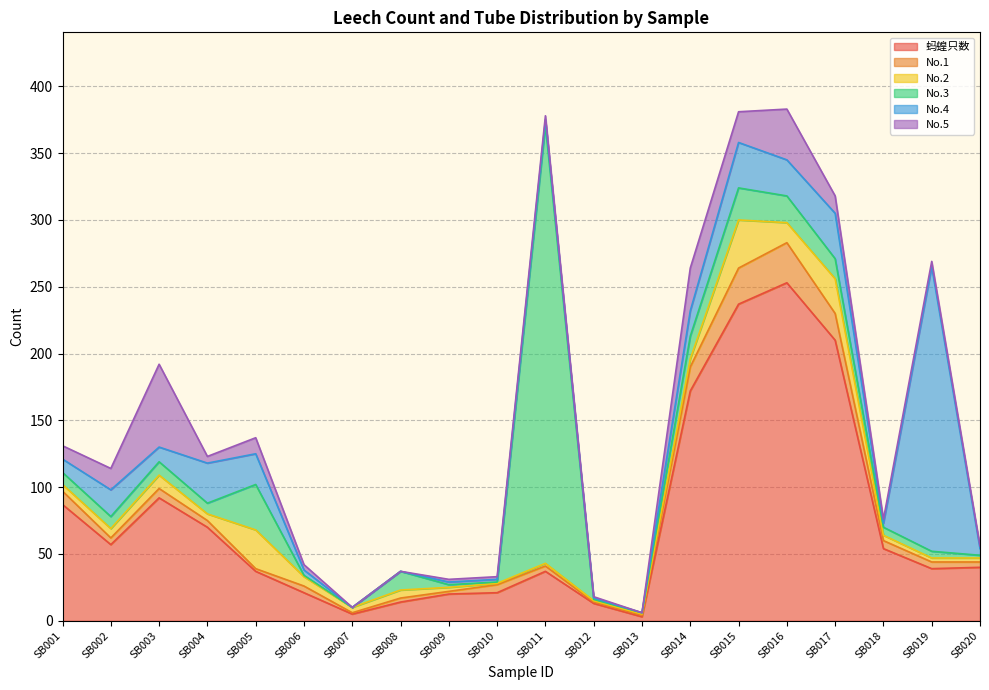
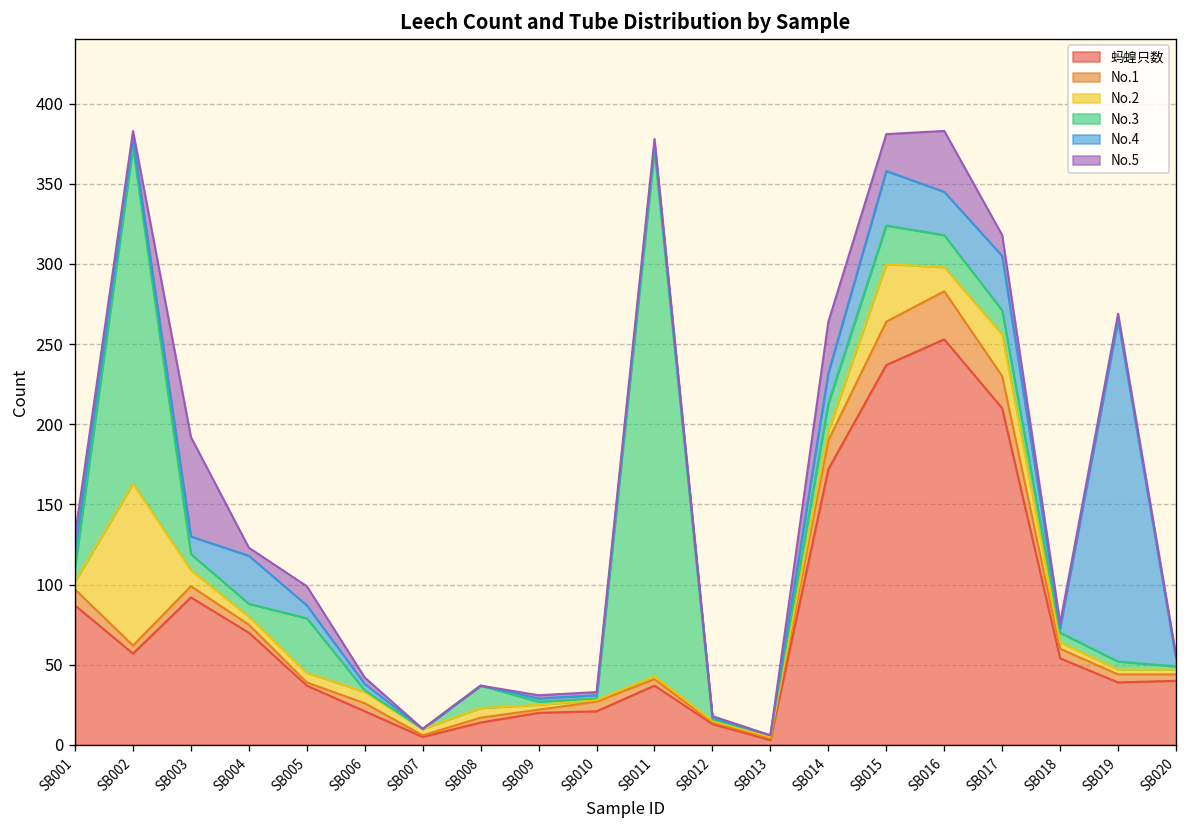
No.2, SB002: 7 -> 101
No.3, SB002: 9 -> 210
No.4, SB002: 20 -> 5
No.5, SB002: 16 -> 5
No.2, SB005: 29 -> 6
No.4, SB005: 23 -> 8
